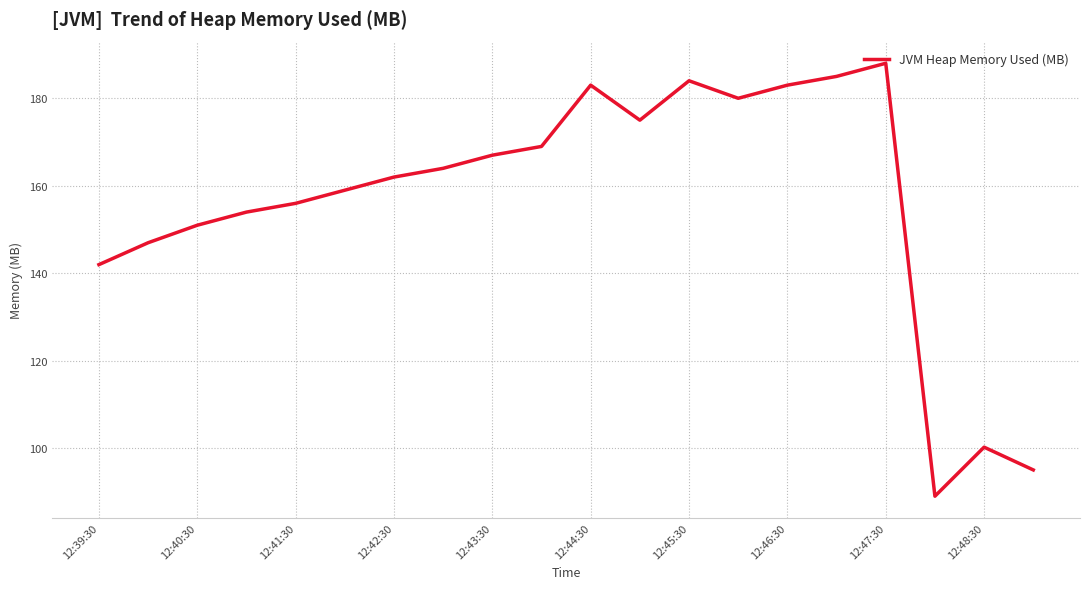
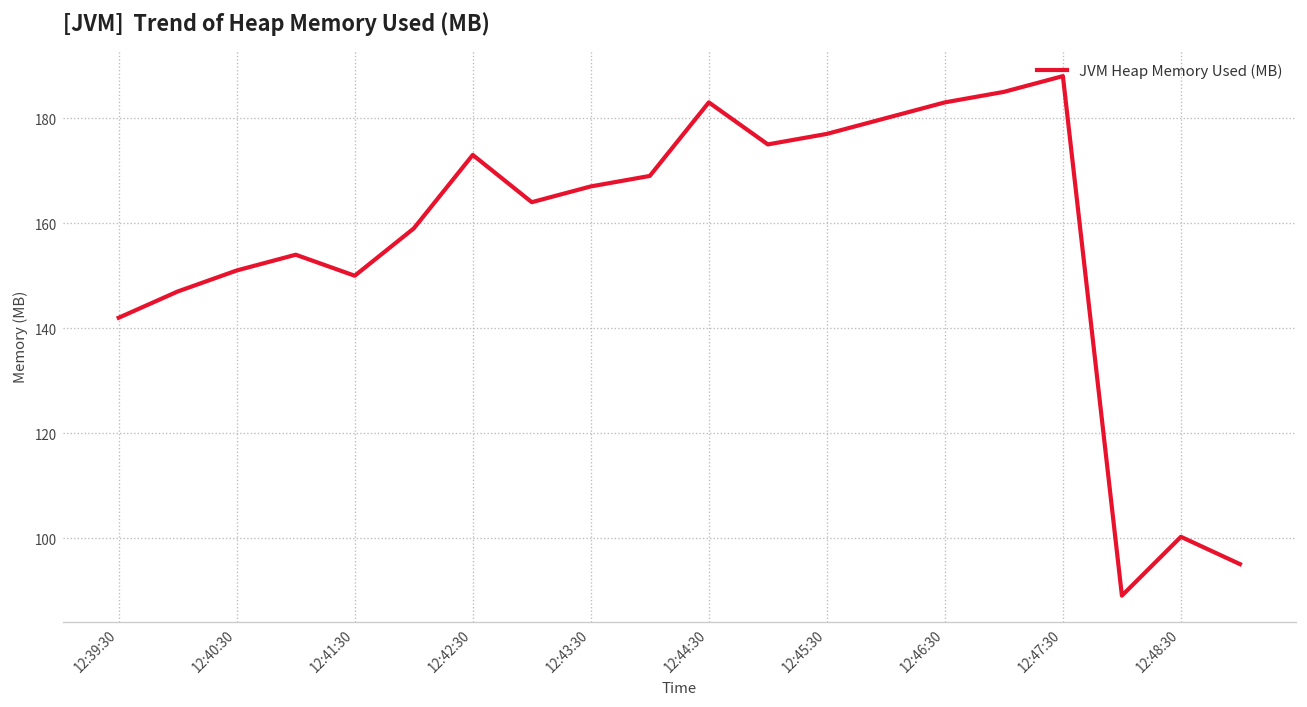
12:41:30: 156 -> 150
12:42:30: 162 -> 173
12:45:30: 184 -> 177
